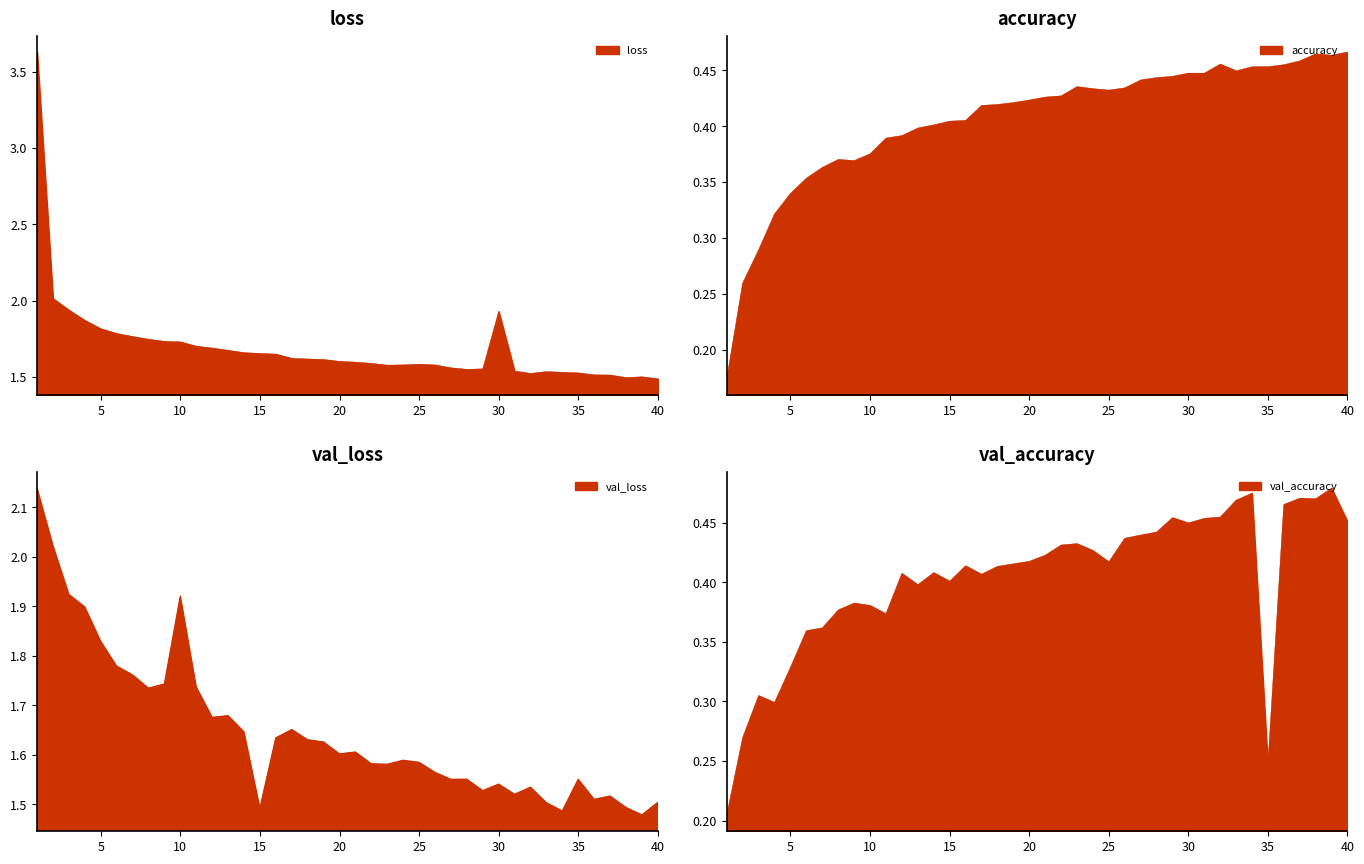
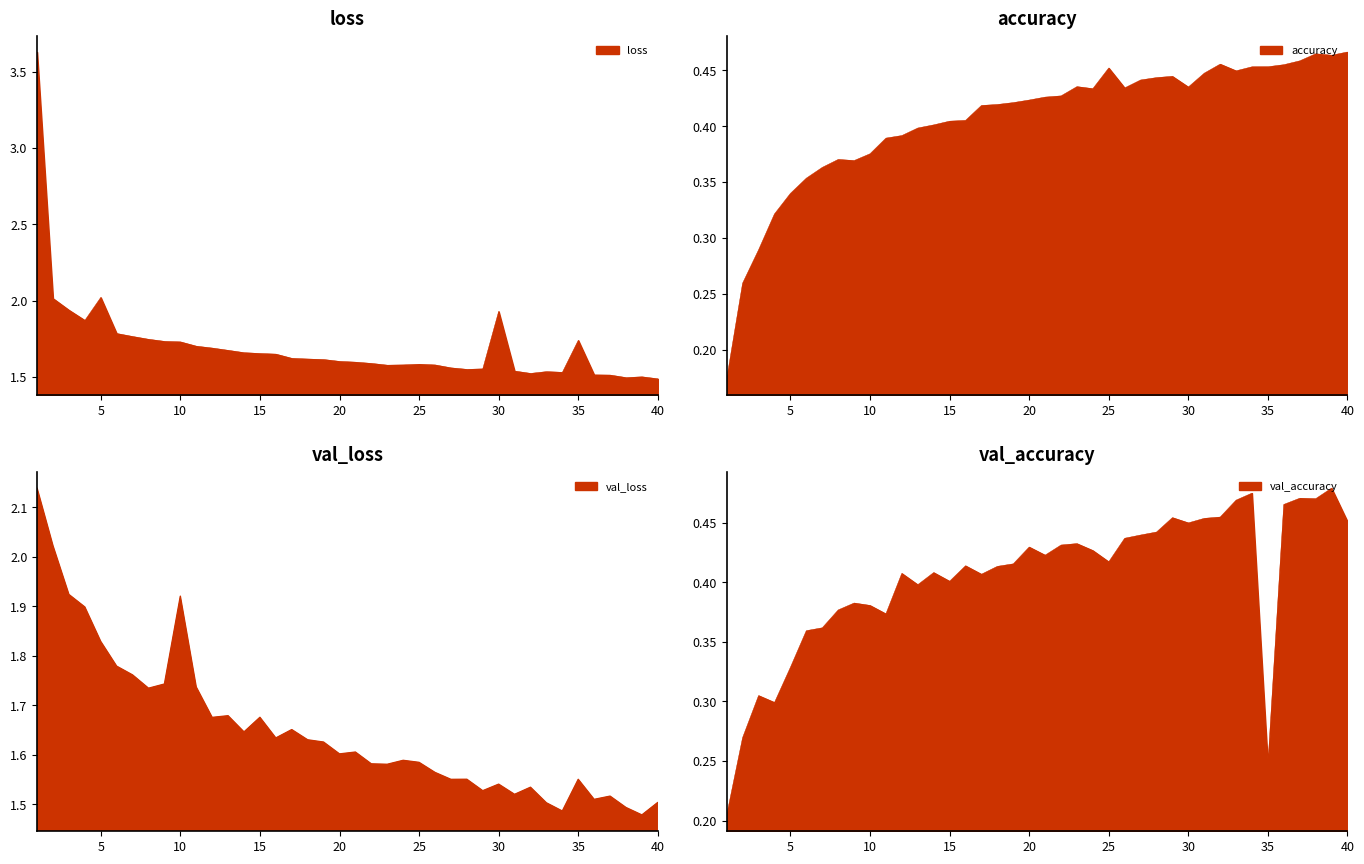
loss, 5: 1.82 -> 2.02
loss, 35: 1.53 -> 1.74
accuracy, 25: 0.432 -> 0.452
accuracy, 30: 0.447 -> 0.435
val_loss, 15: 1.49 -> 1.68
val_accuracy, 20: 0.418 -> 0.430
